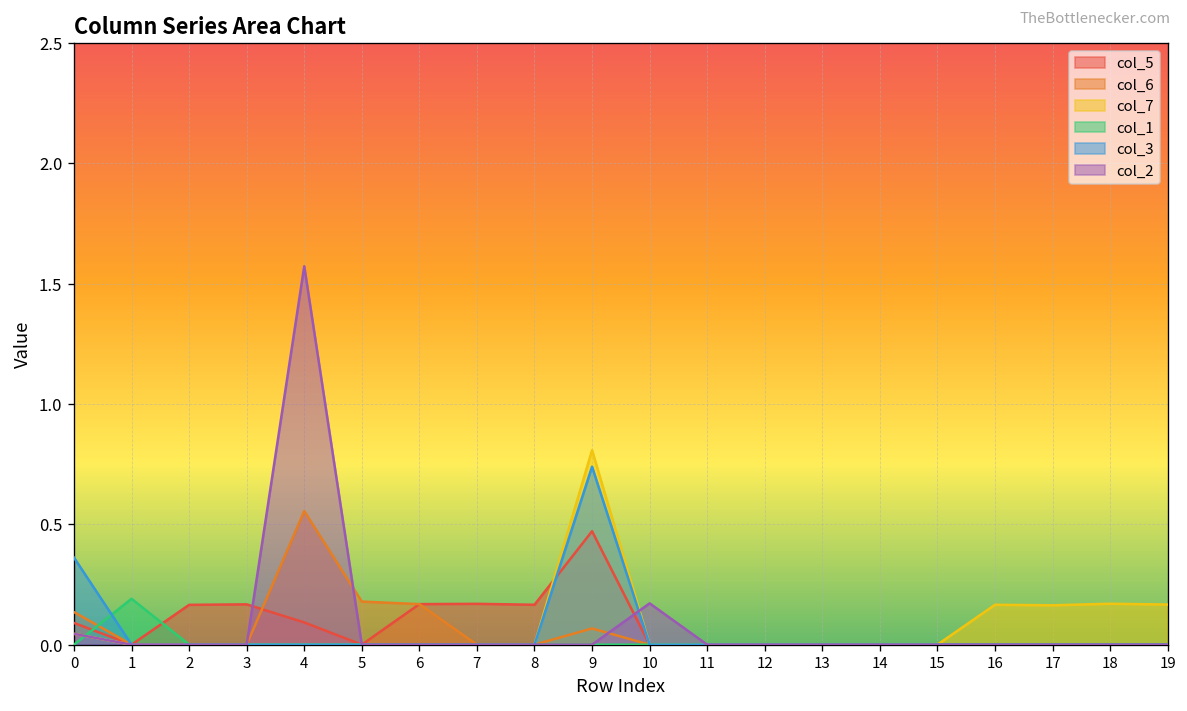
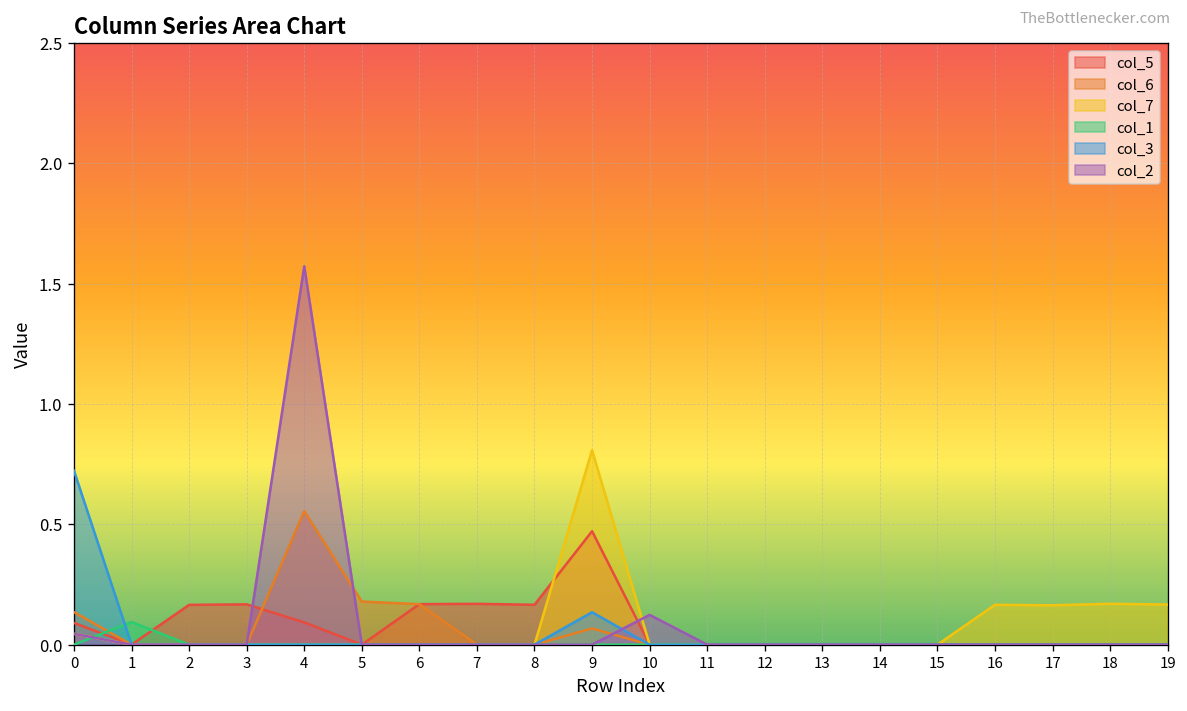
col_3, 0: 0.36 -> 0.72
col_1, 1: 0.19 -> 0.09
col_3, 9: 0.74 -> 0.13
col_2, 10: 0.17 -> 0.12
